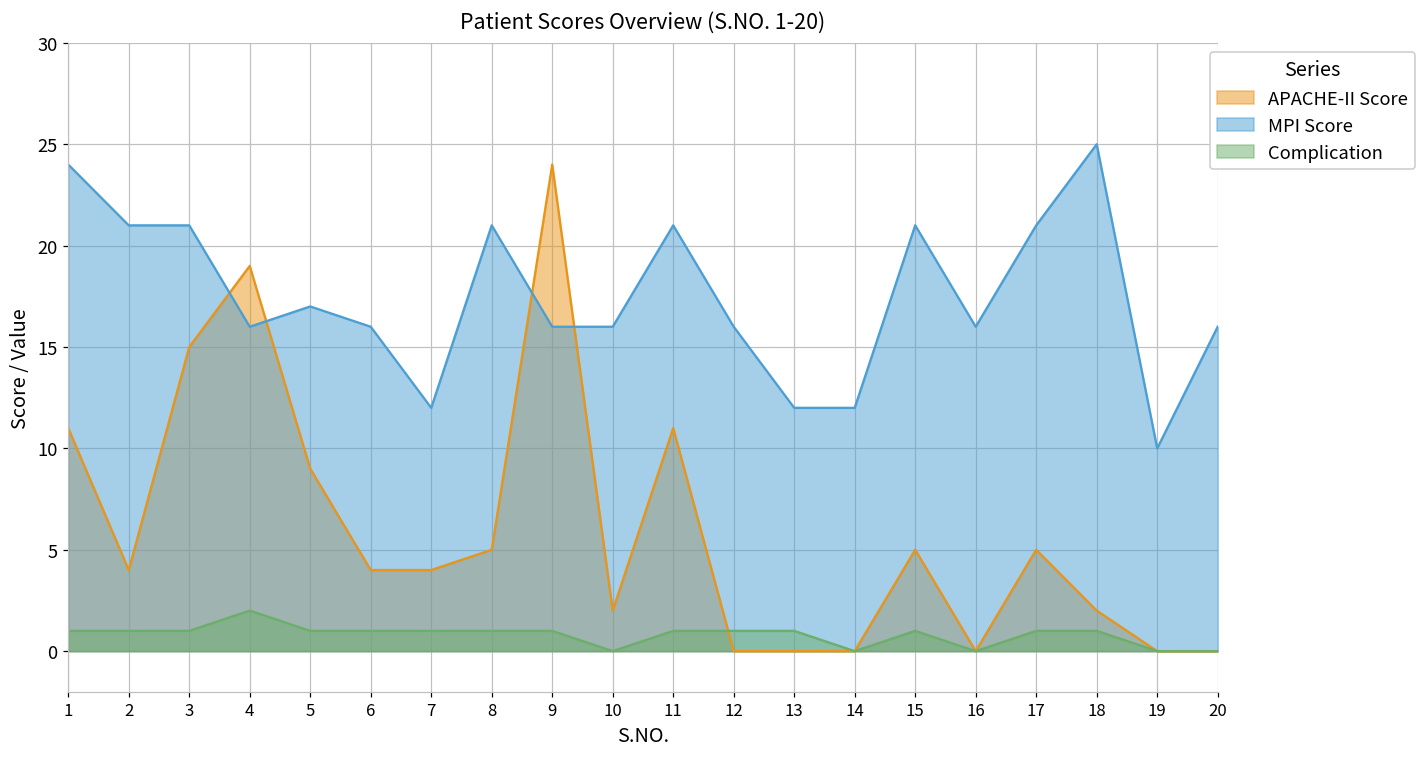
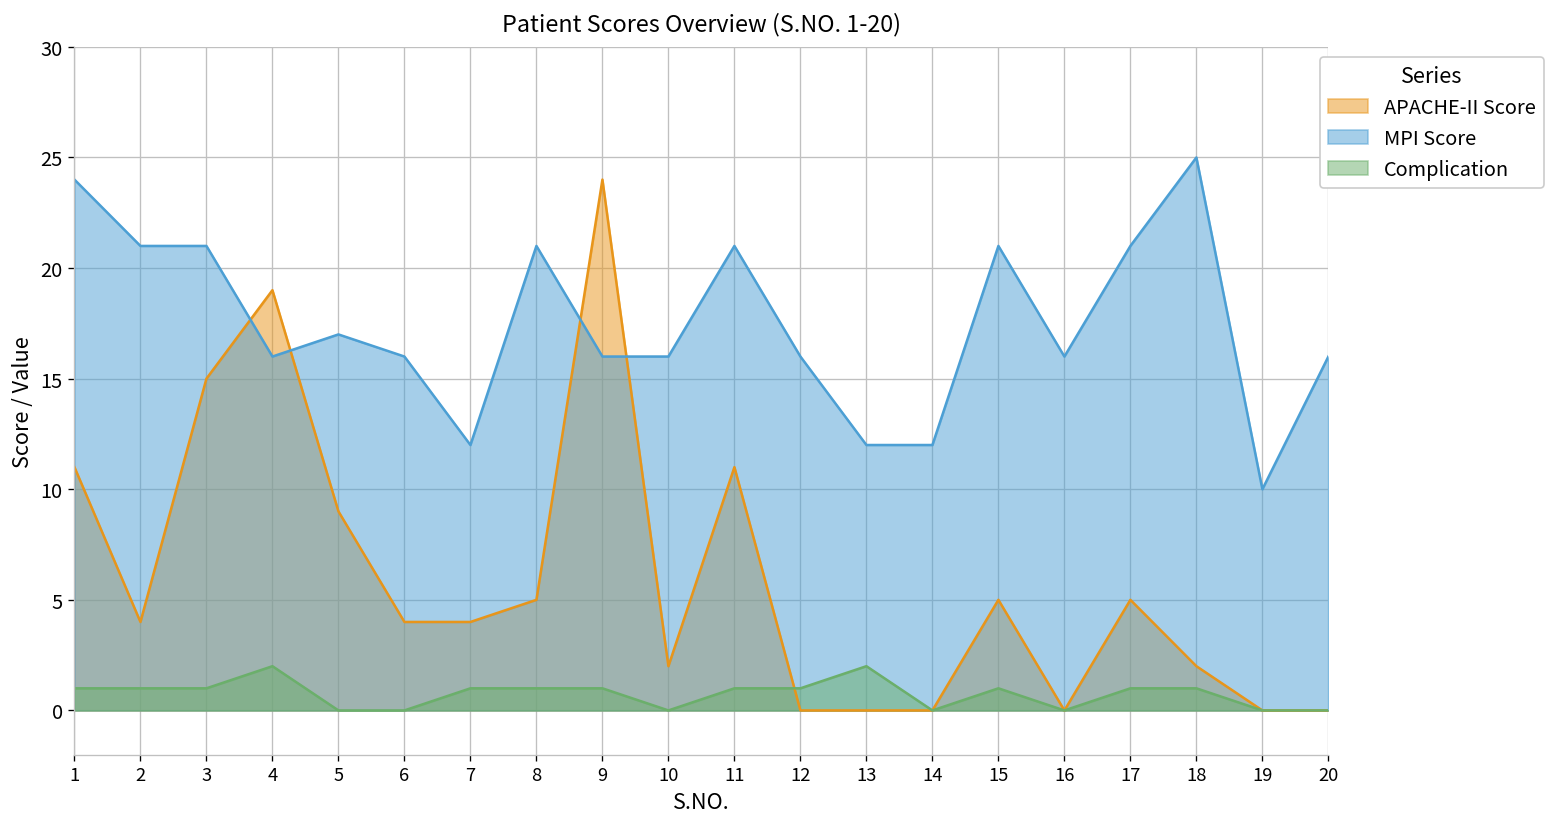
Complication, 5: 1 -> 0
Complication, 6: 1 -> 0
Complication, 13: 1 -> 2
